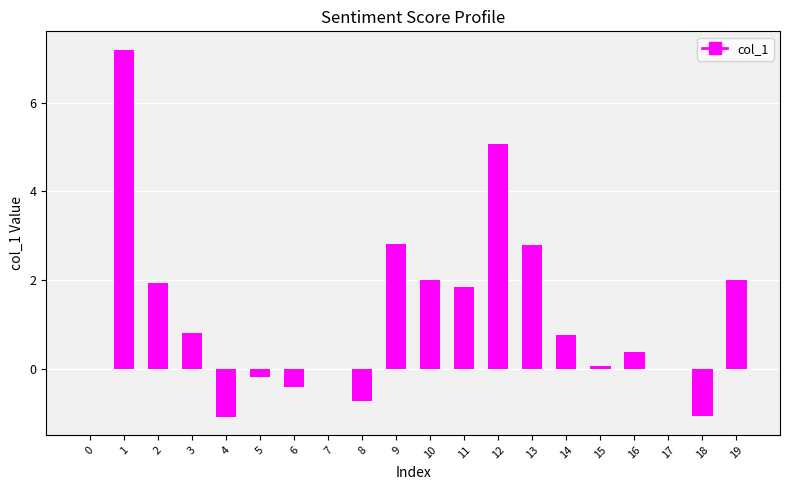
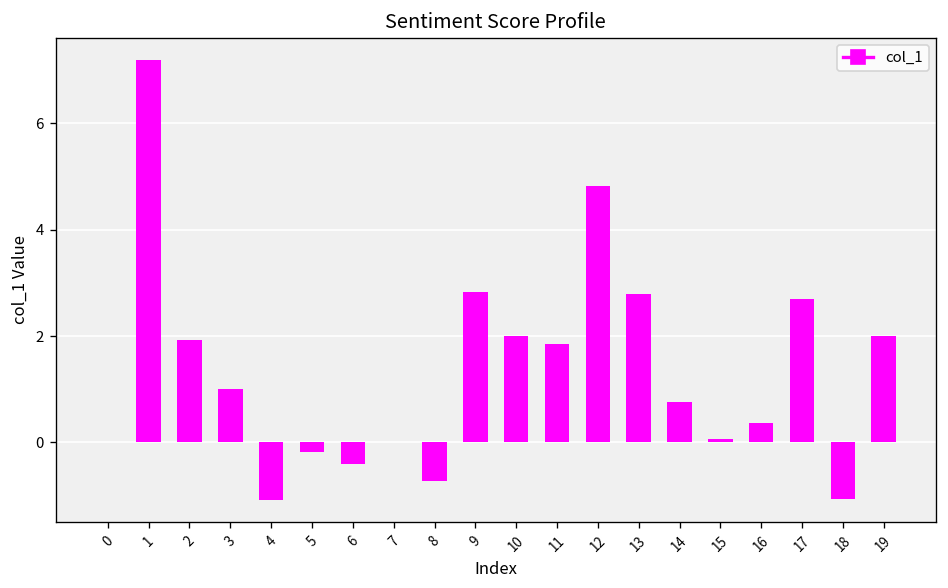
3: 0.8 -> 1.0
12: 5.1 -> 4.8
17: 0.0 -> 2.7
